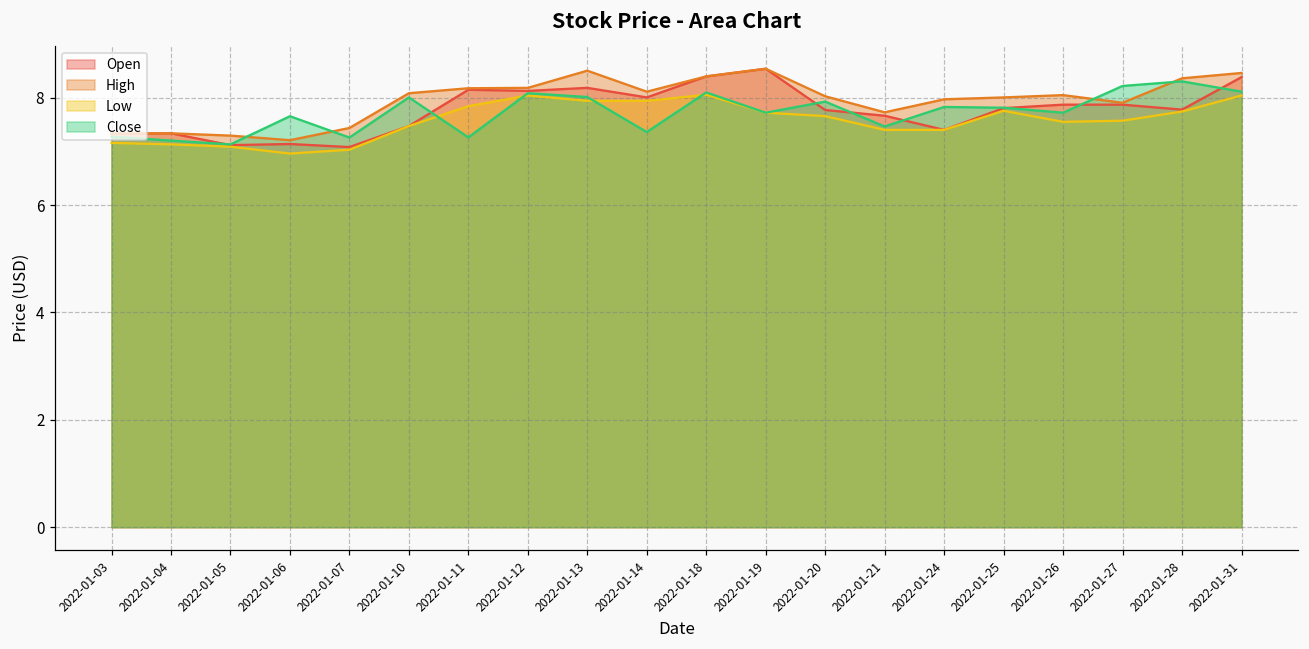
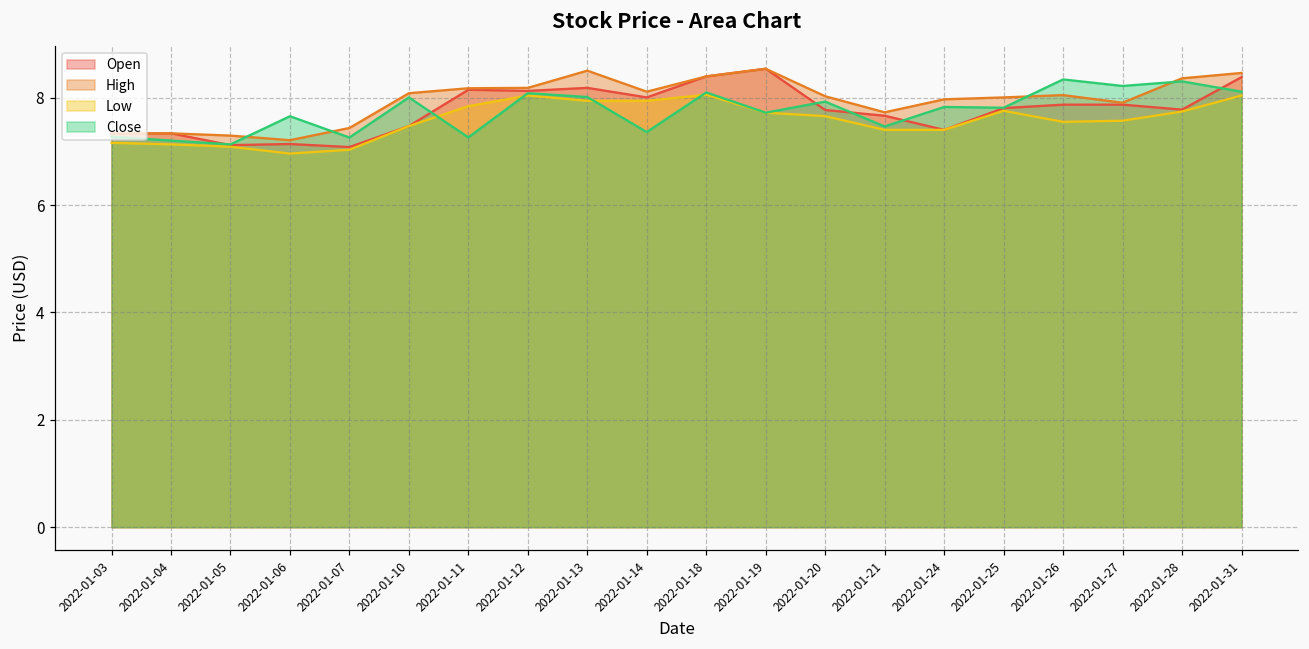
Close, 2022-01-26: 7.7 -> 8.3
